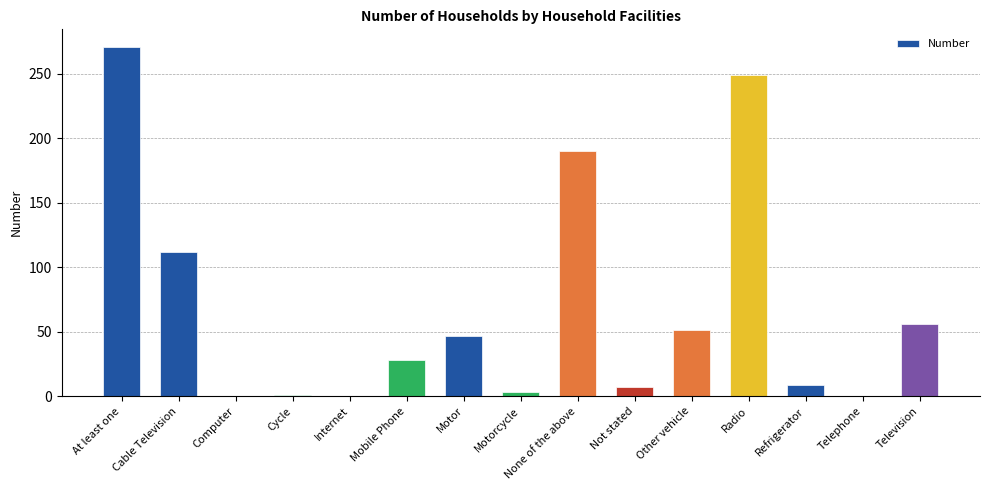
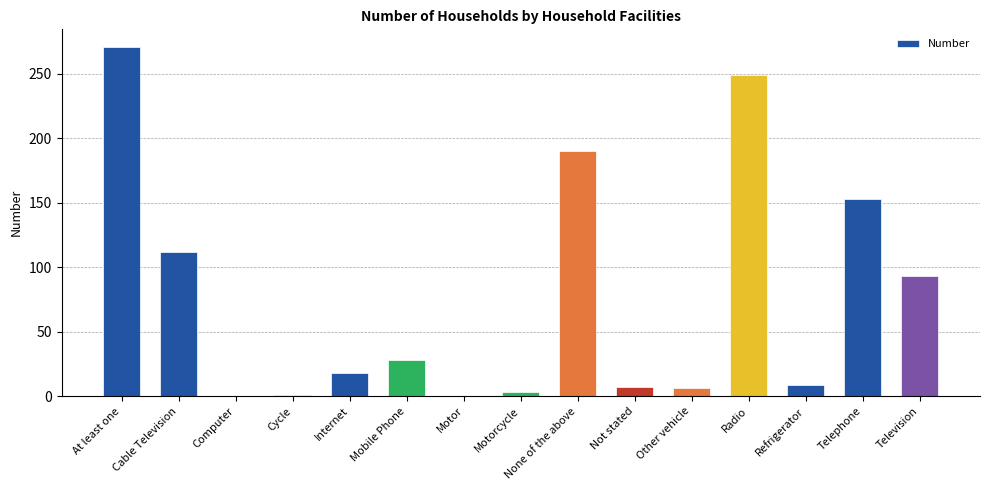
Internet: 0 -> 18
Motor: 47 -> 0
Other vehicle: 51 -> 6
Telephone: 0 -> 153
Television: 56 -> 93
